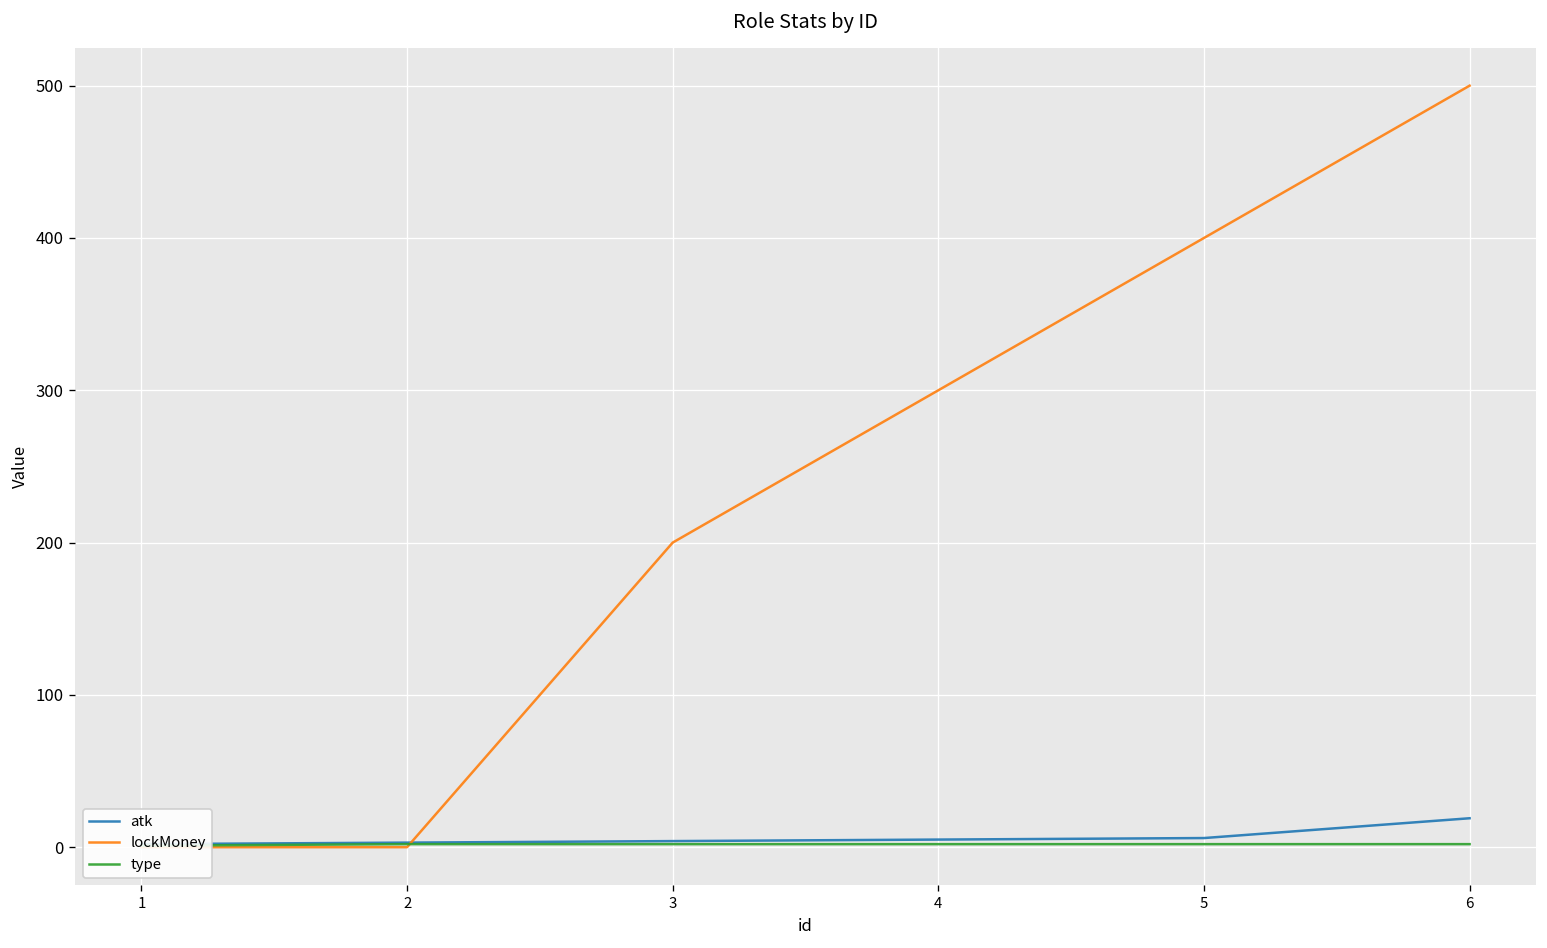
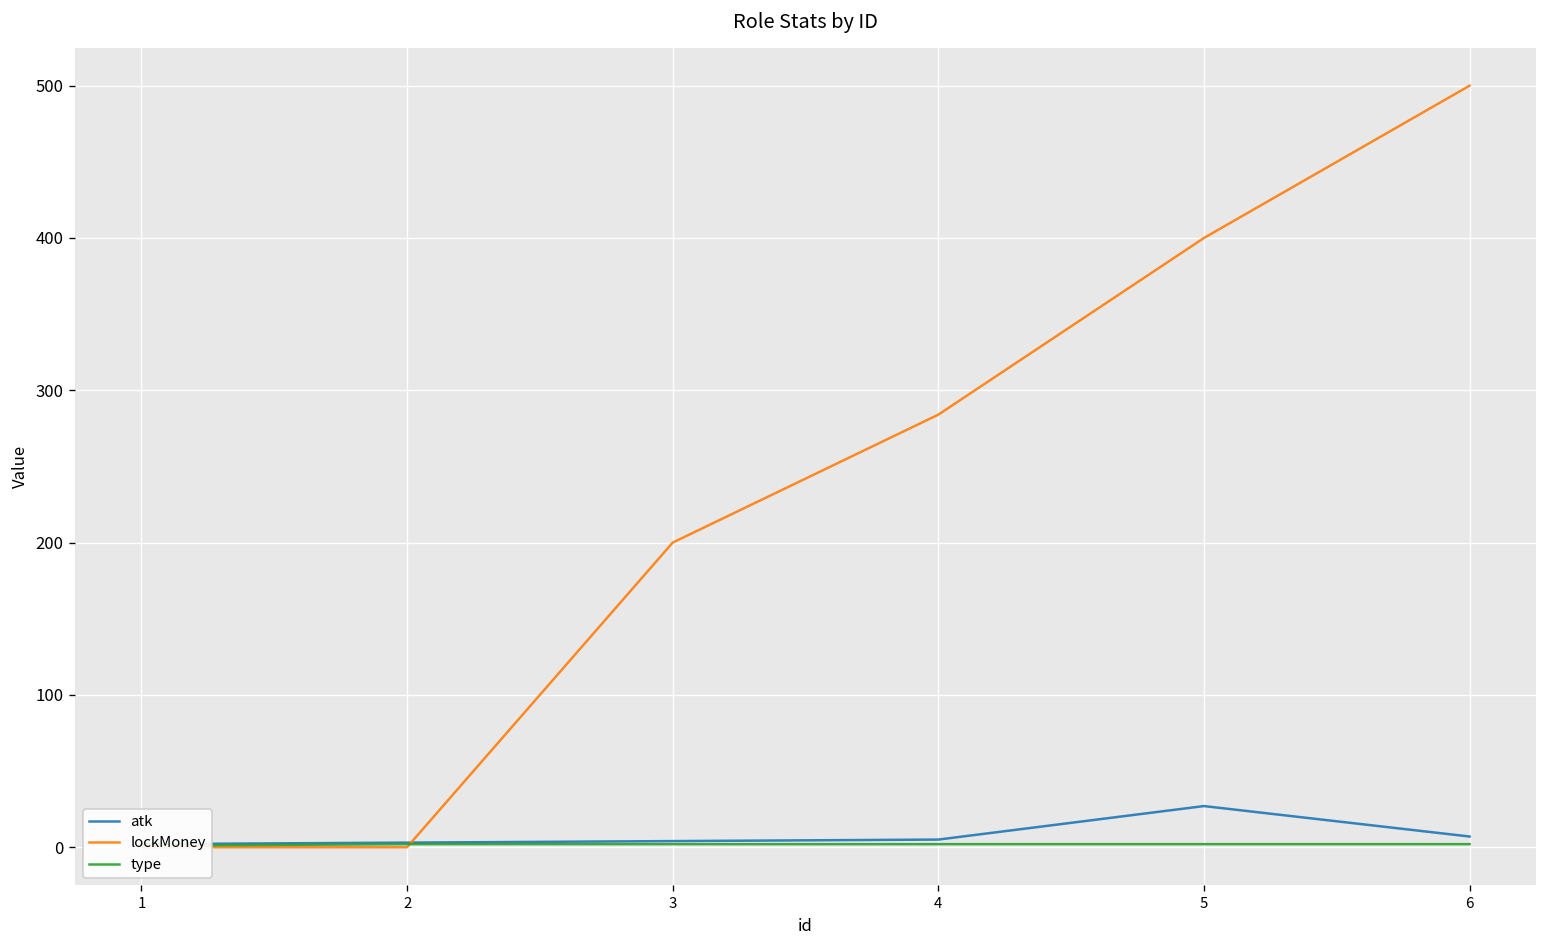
lockMoney, 4: 300 -> 284
atk, 5: 6 -> 27
atk, 6: 19 -> 7
